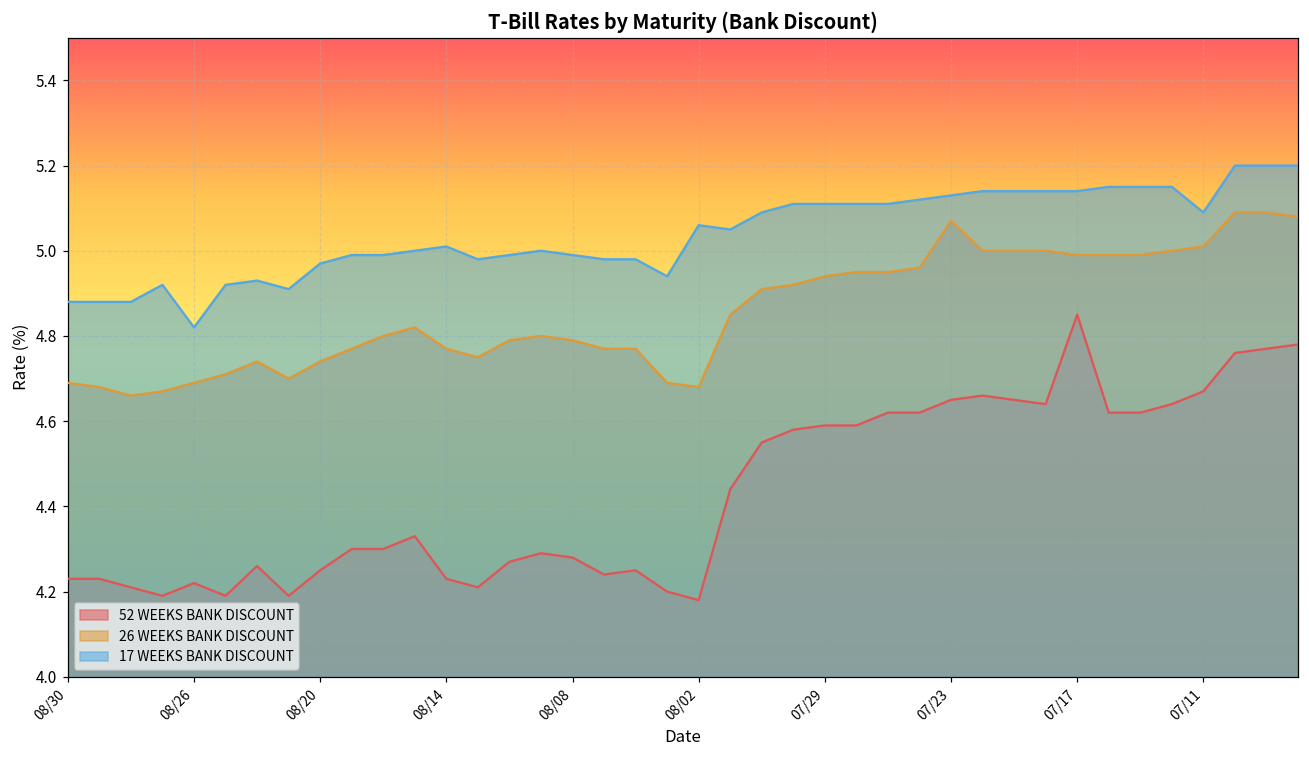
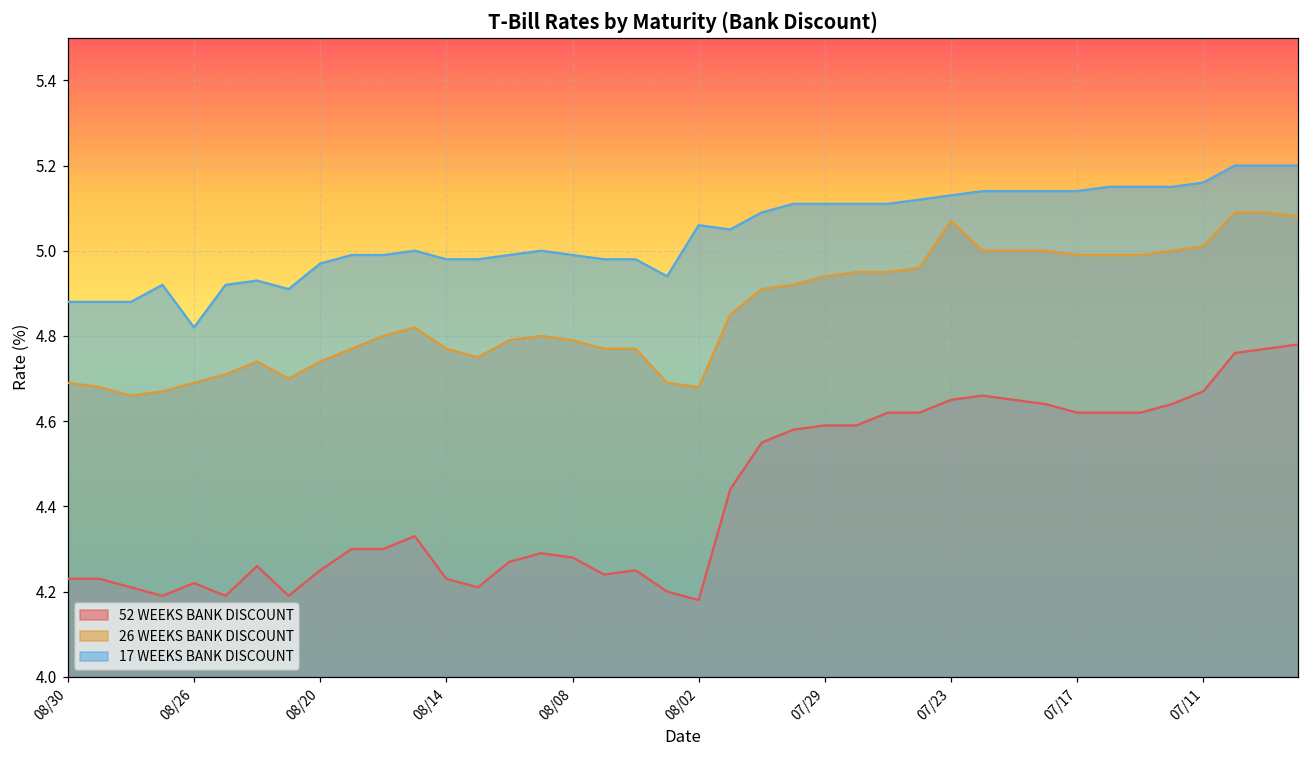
17 WEEKS BANK DISCOUNT, 08/14: 5.01 -> 4.98
52 WEEKS BANK DISCOUNT, 07/17: 4.85 -> 4.62
17 WEEKS BANK DISCOUNT, 07/11: 5.09 -> 5.16
